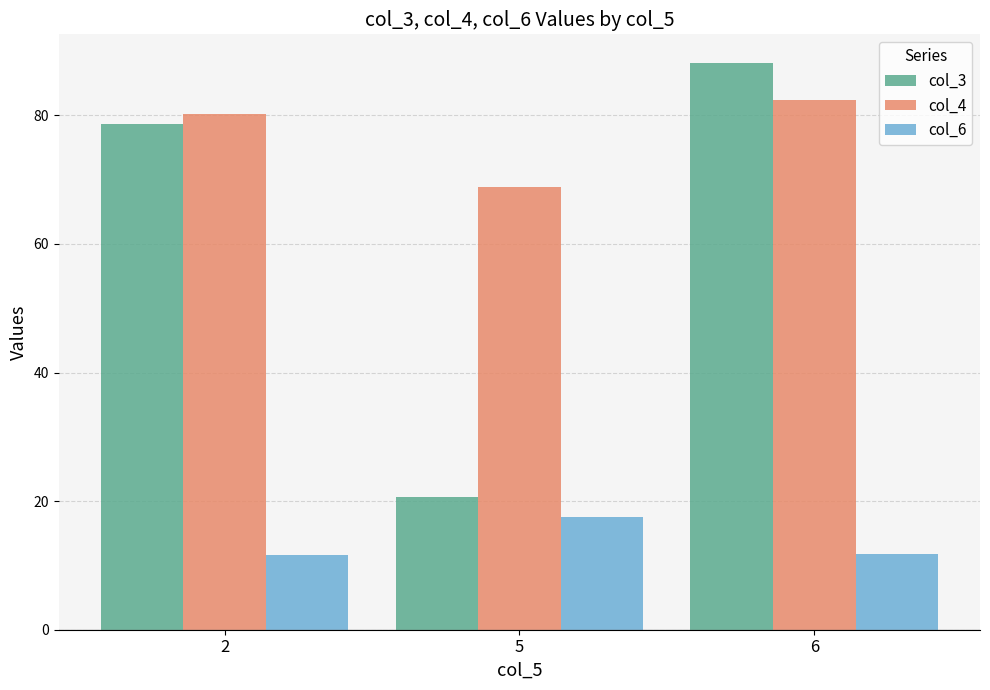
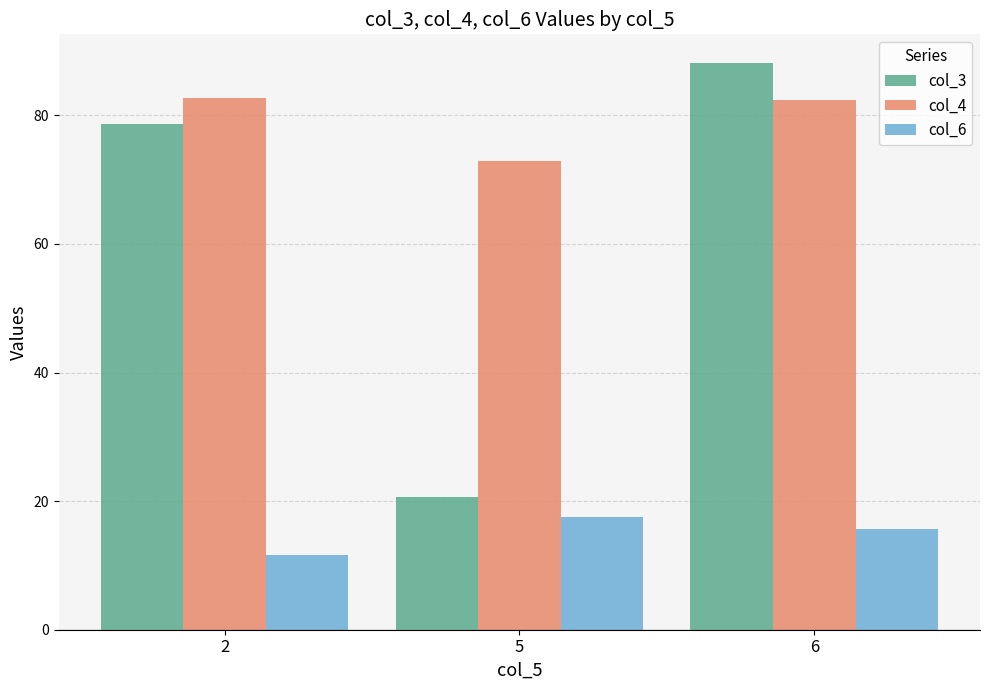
col_4, 2: 80 -> 83
col_4, 5: 69 -> 73
col_6, 6: 12 -> 16
